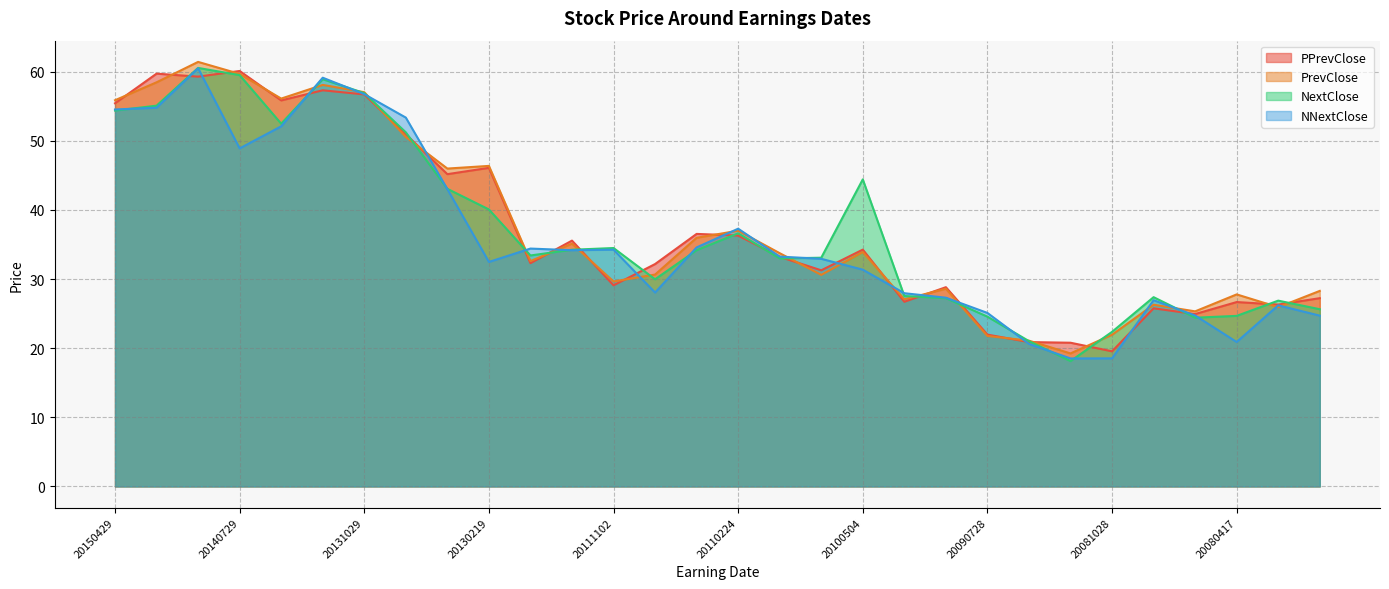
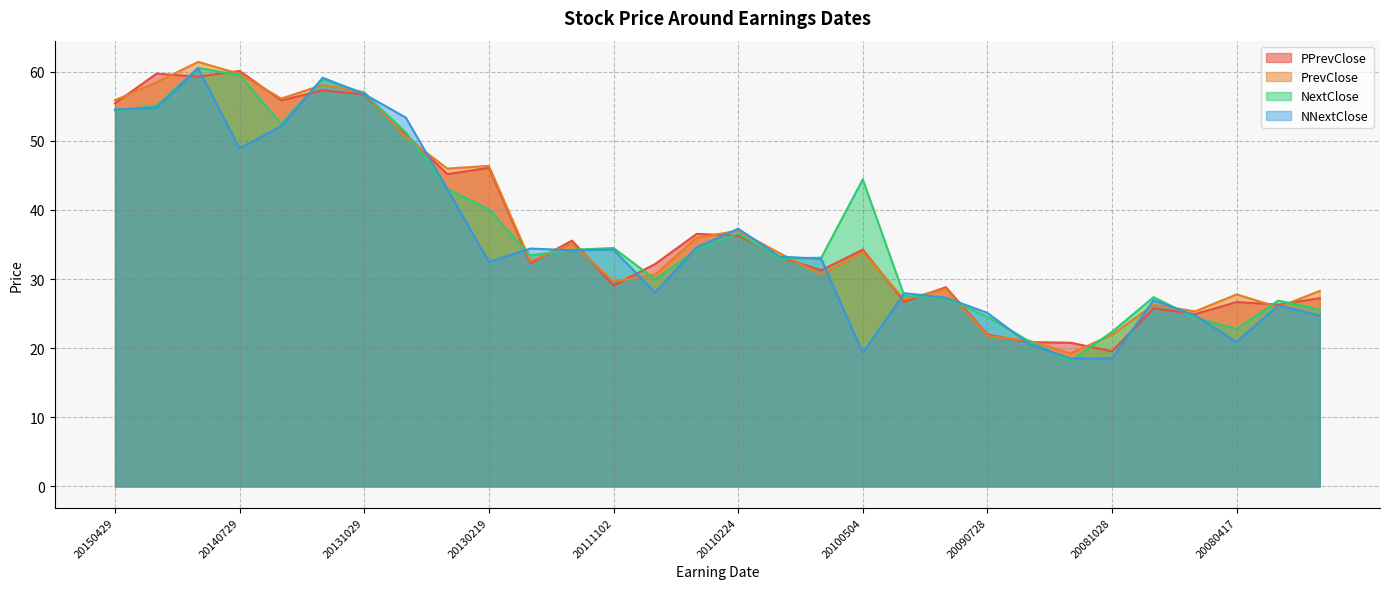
NNextClose, 20100504: 31 -> 19
NextClose, 20080417: 25 -> 23
